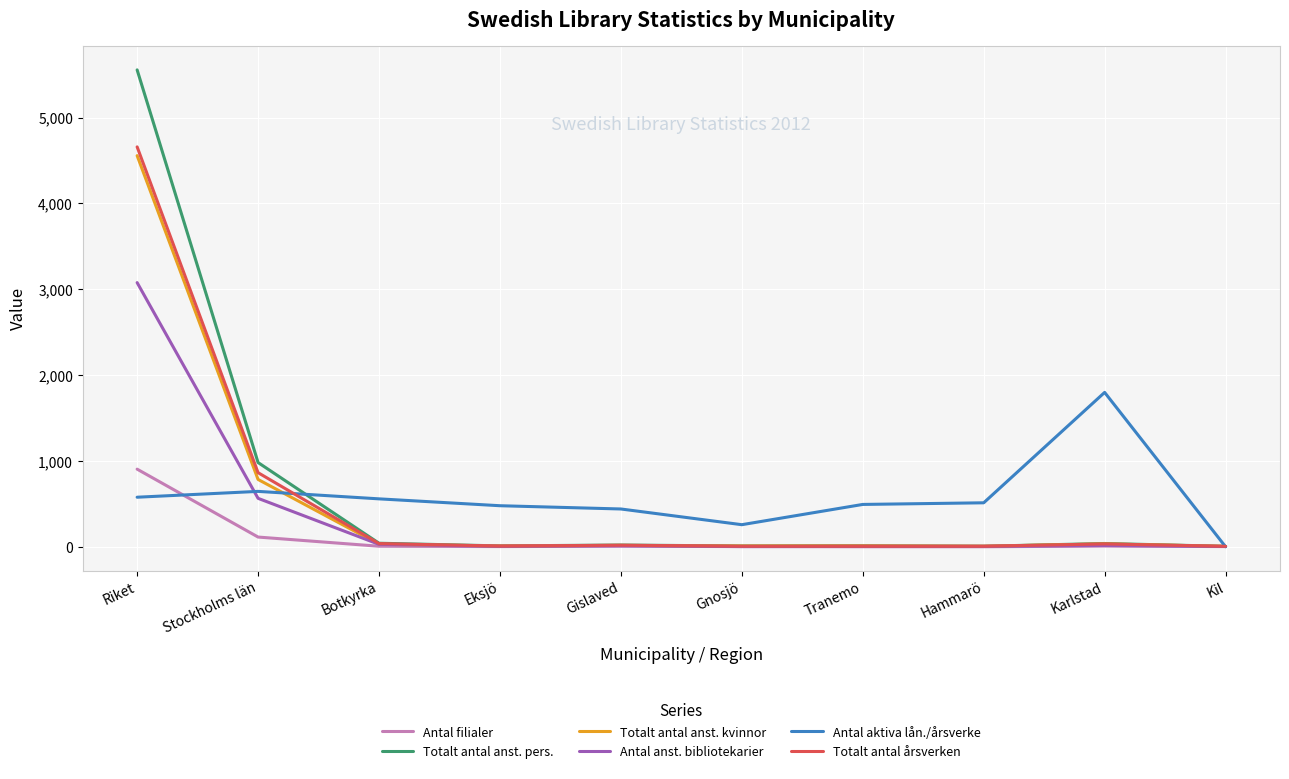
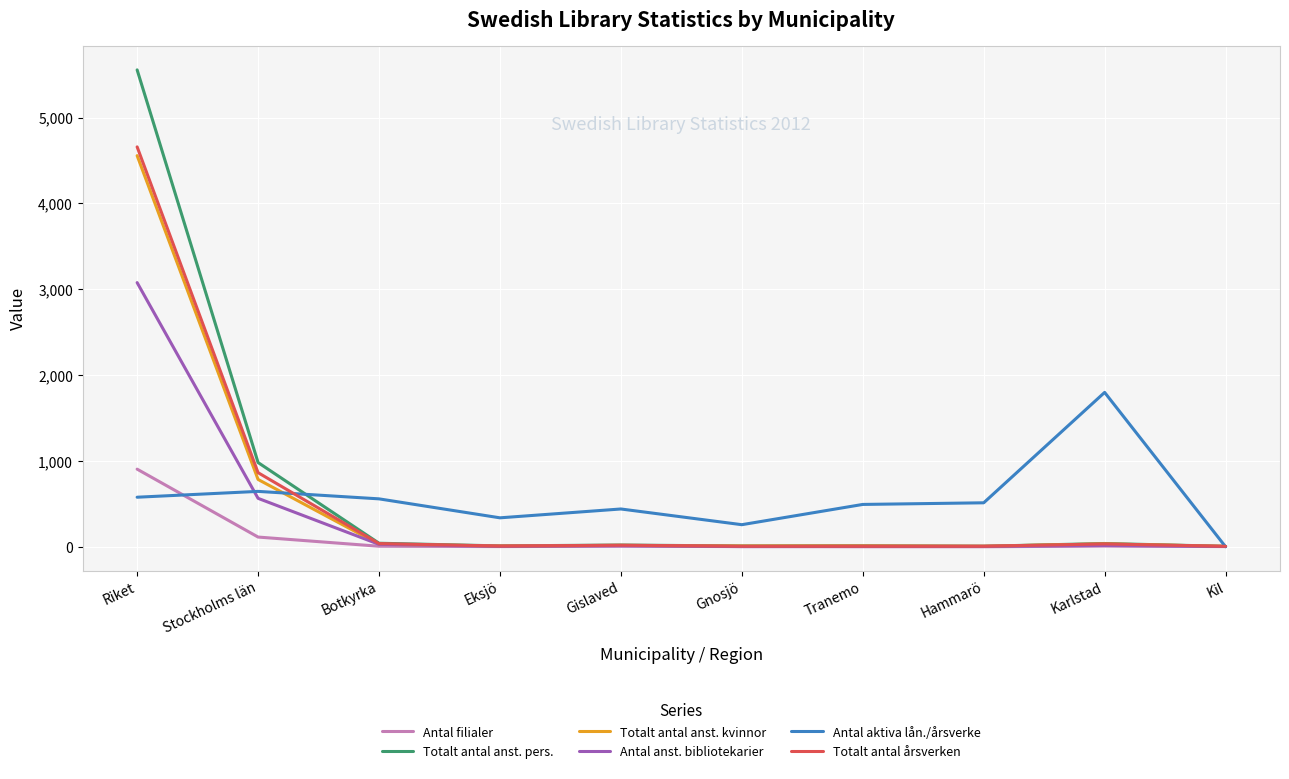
Antal aktiva lån./årsverke, Eksjö: 500 -> 300
